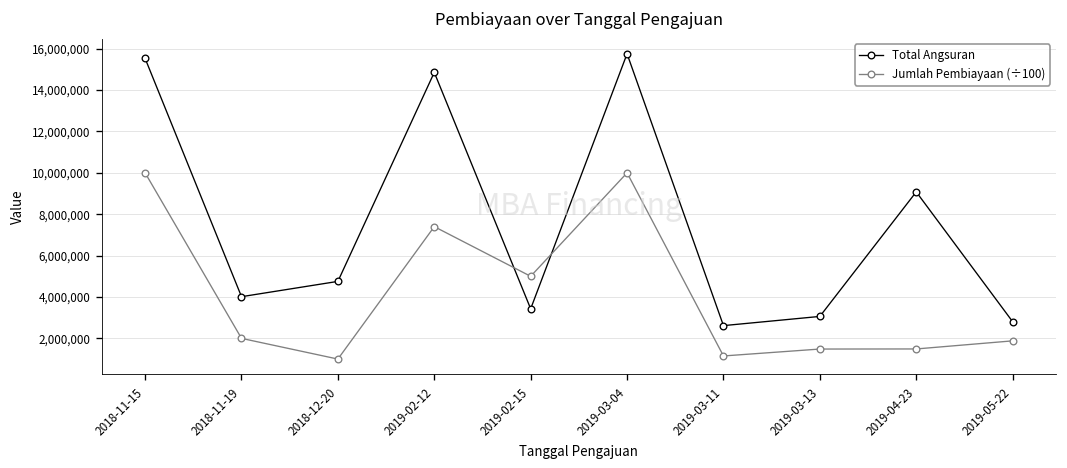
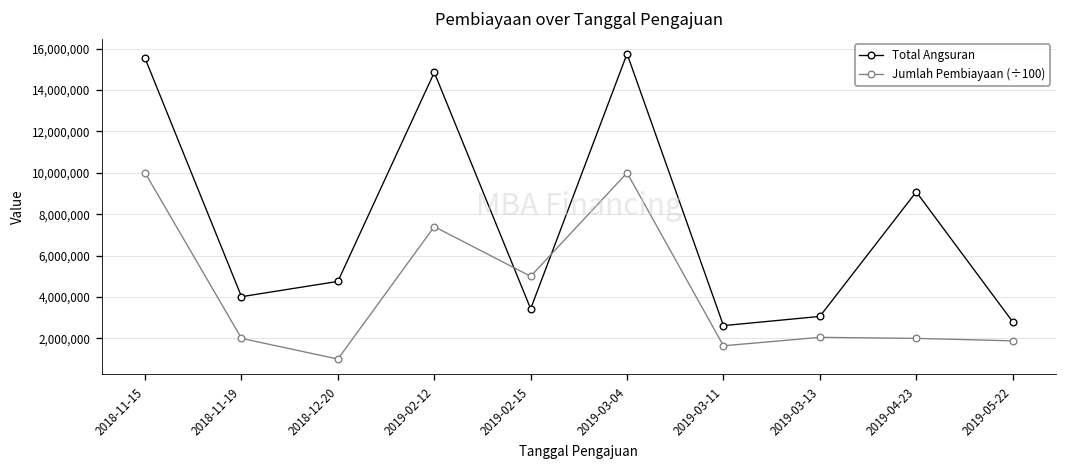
Jumlah Pembiayaan (÷100), 2019-03-11: 1,200,000 -> 1,600,000
Jumlah Pembiayaan (÷100), 2019-03-13: 1,500,000 -> 2,100,000
Jumlah Pembiayaan (÷100), 2019-04-23: 1,500,000 -> 2,000,000
